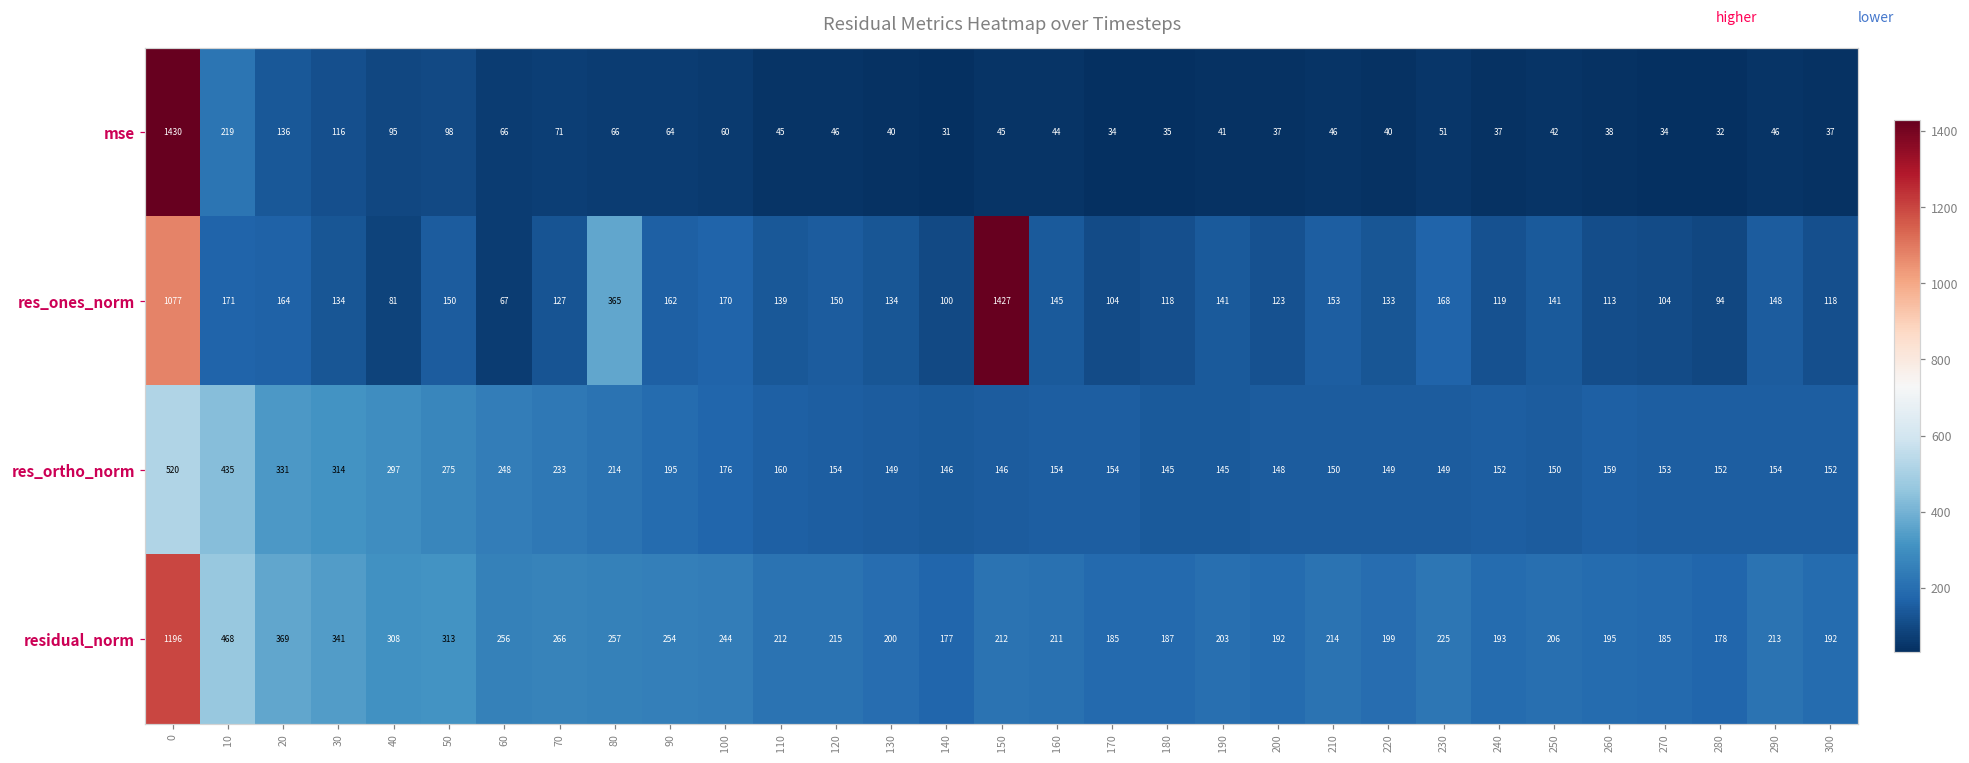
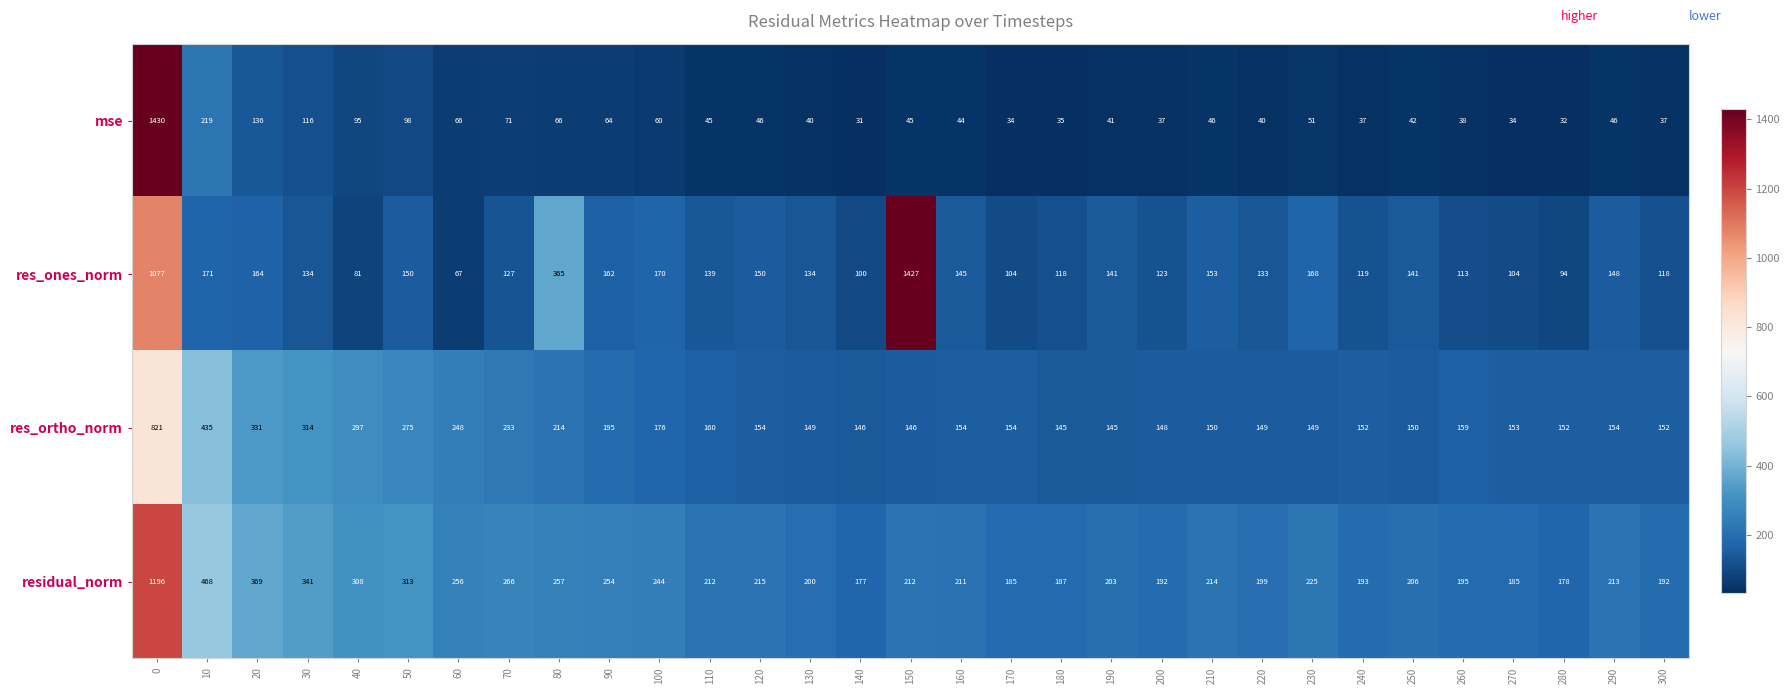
res_ortho_norm, 0: 520 -> 821
